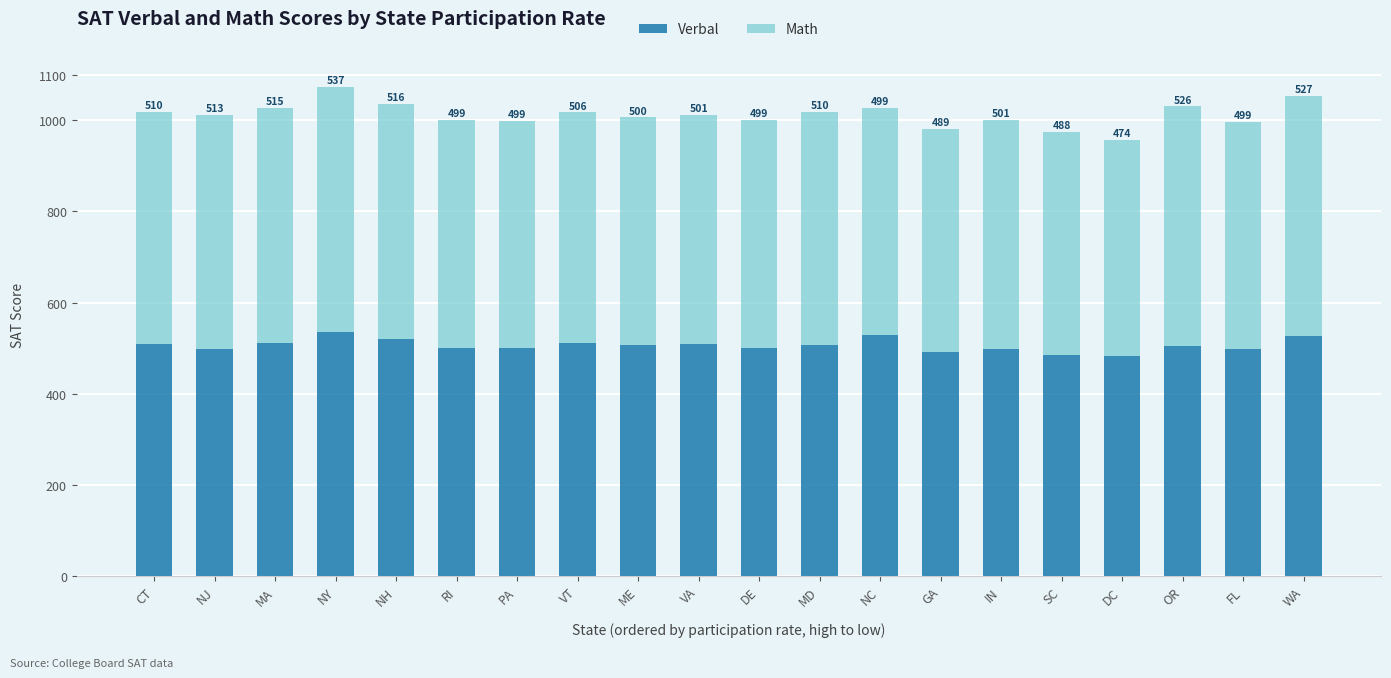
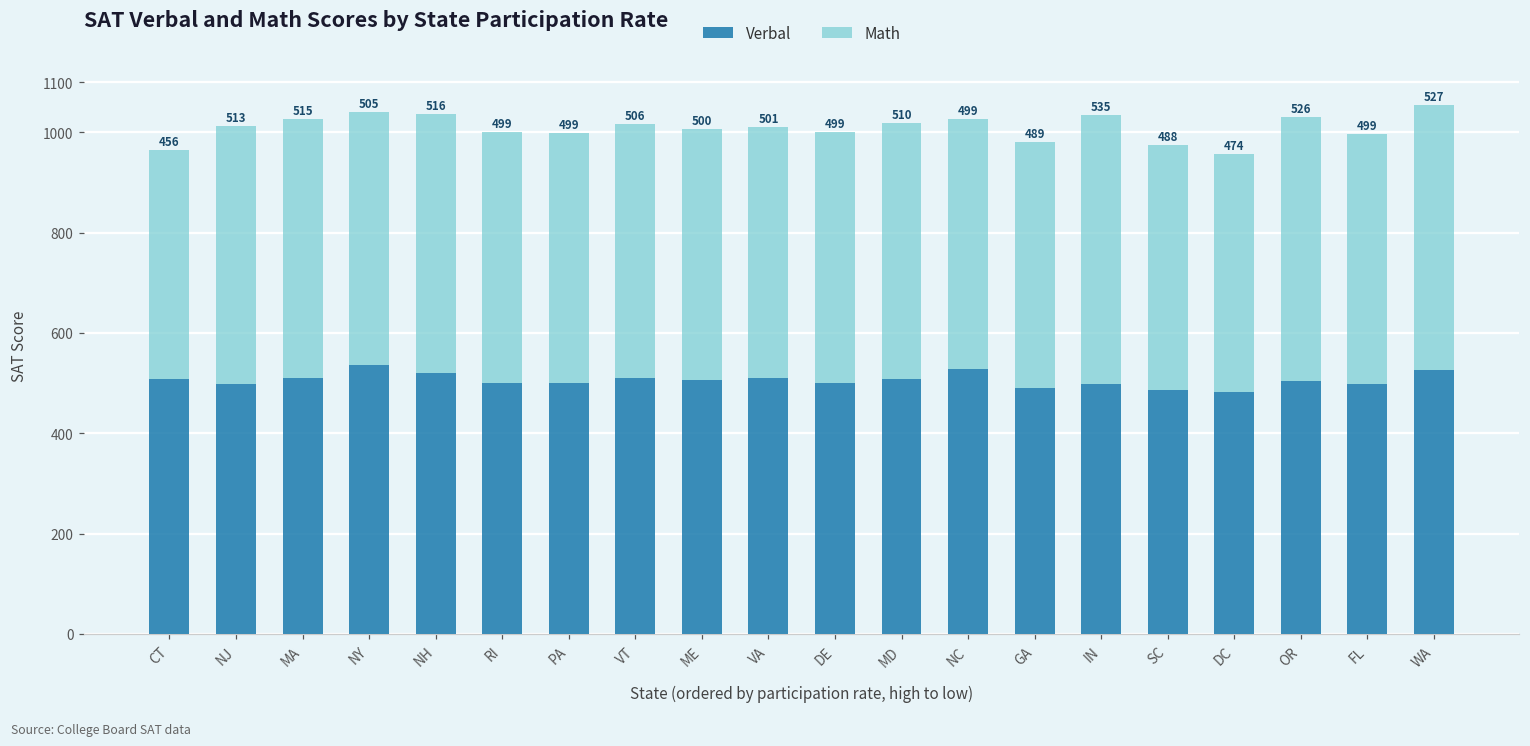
Math, CT: 510 -> 456
Math, NY: 537 -> 505
Math, IN: 501 -> 535
